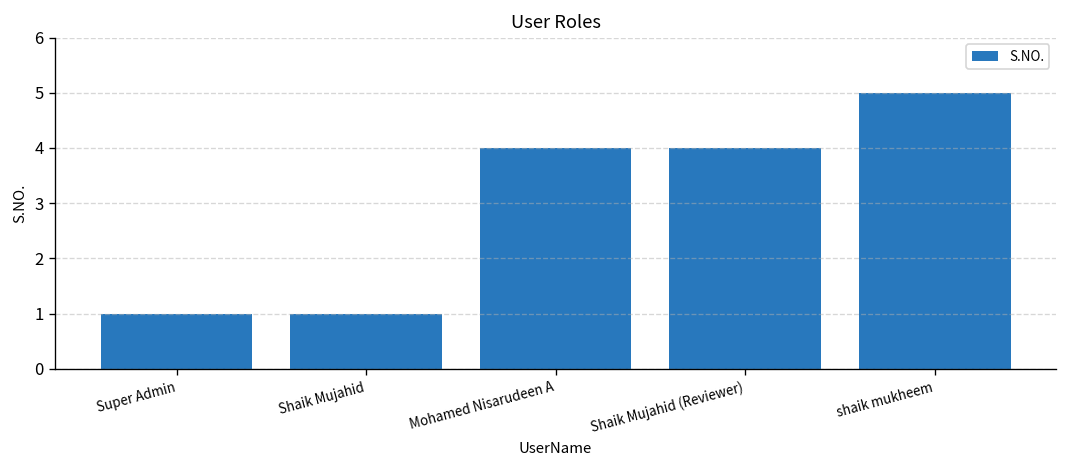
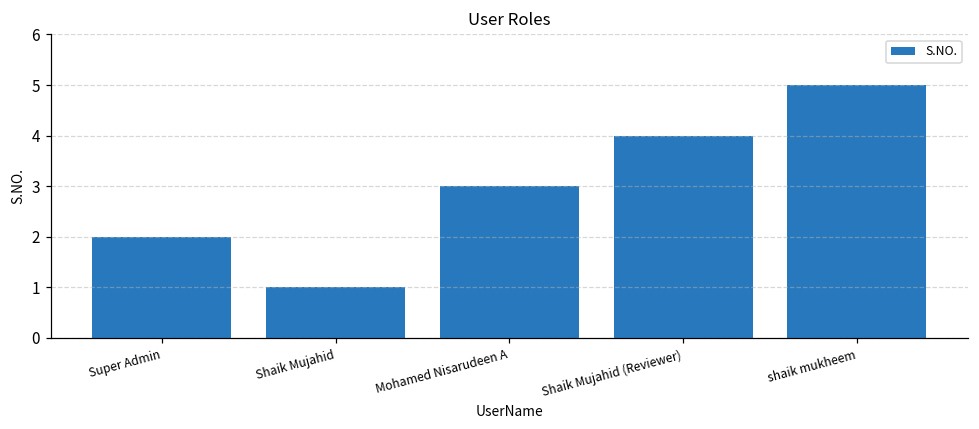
Super Admin: 1 -> 2
Mohamed Nisarudeen A: 4 -> 3
